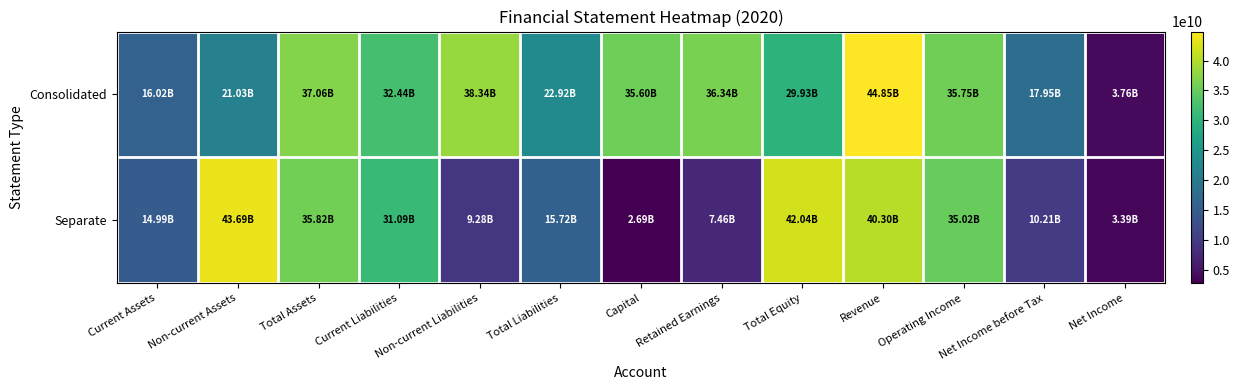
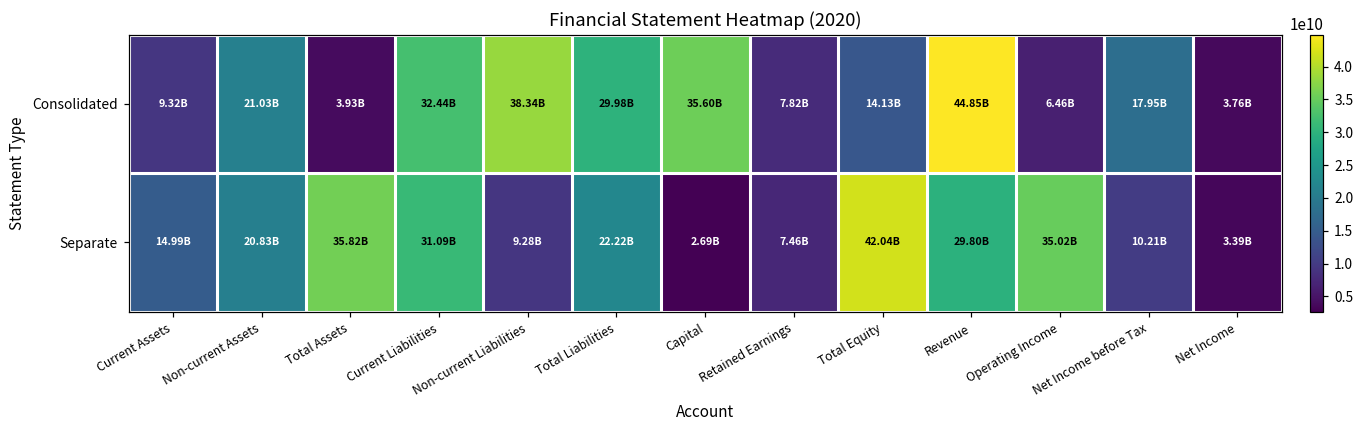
Consolidated, Current Assets: 16.02B -> 9.32B
Consolidated, Total Assets: 37.06B -> 3.93B
Consolidated, Total Liabilities: 22.92B -> 29.98B
Consolidated, Retained Earnings: 36.34B -> 7.82B
Consolidated, Total Equity: 29.93B -> 14.13B
Consolidated, Operating Income: 35.75B -> 6.46B
Separate, Non-current Assets: 43.69B -> 20.83B
Separate, Total Liabilities: 15.72B -> 22.22B
Separate, Revenue: 40.30B -> 29.80B
